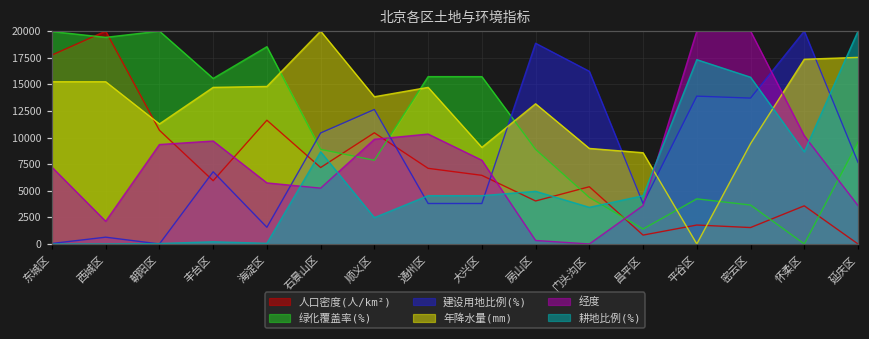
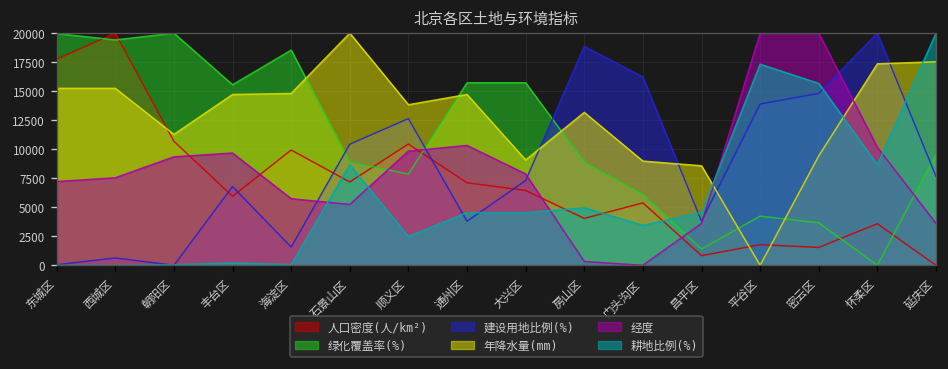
经度, 西城区: 2000 -> 8000
人口密度(人/km²), 海淀区: 12000 -> 10000
建设用地比例(%), 大兴区: 4000 -> 7000
绿化覆盖率(%), 门头沟区: 4000 -> 6000
建设用地比例(%), 密云区: 14000 -> 15000
